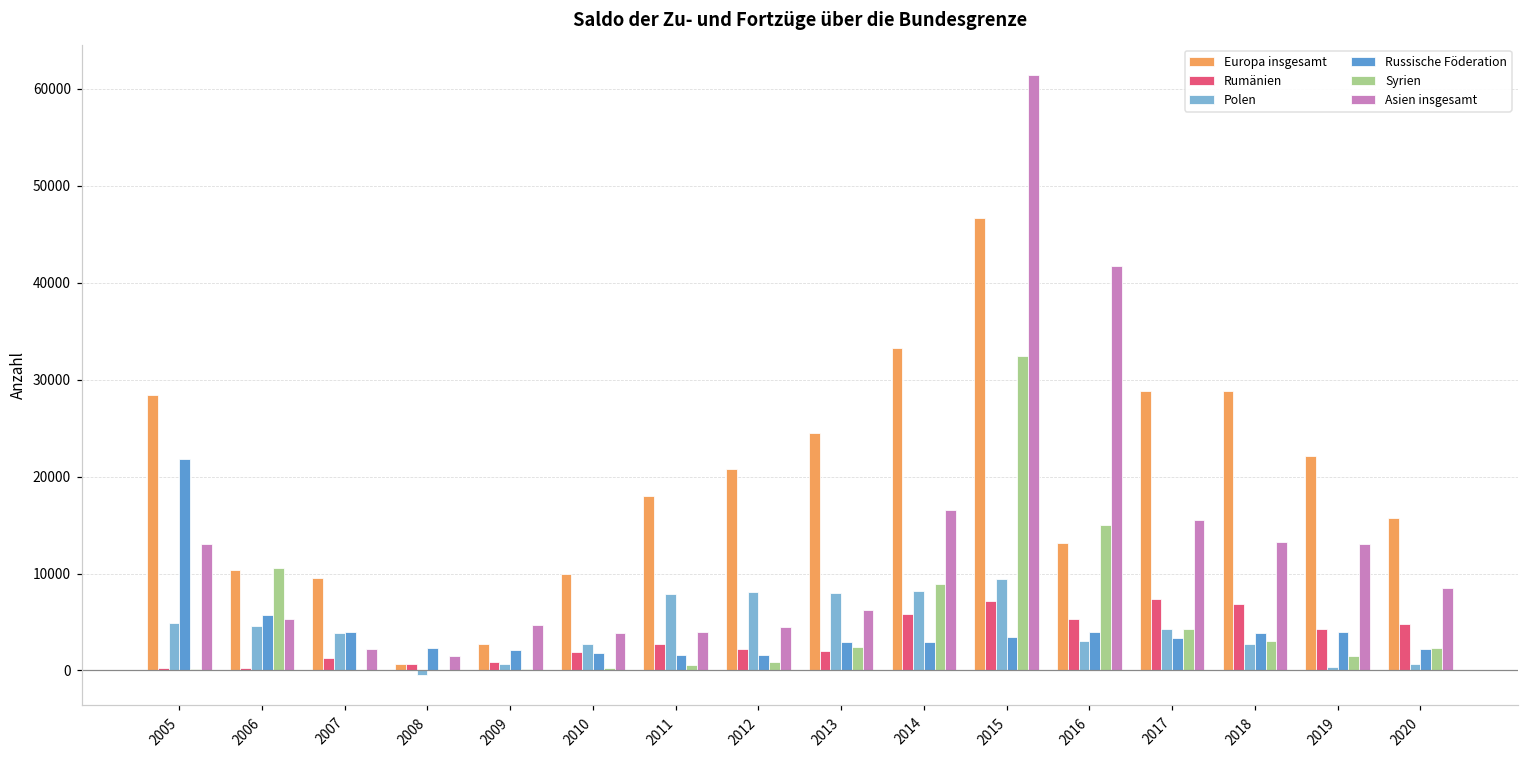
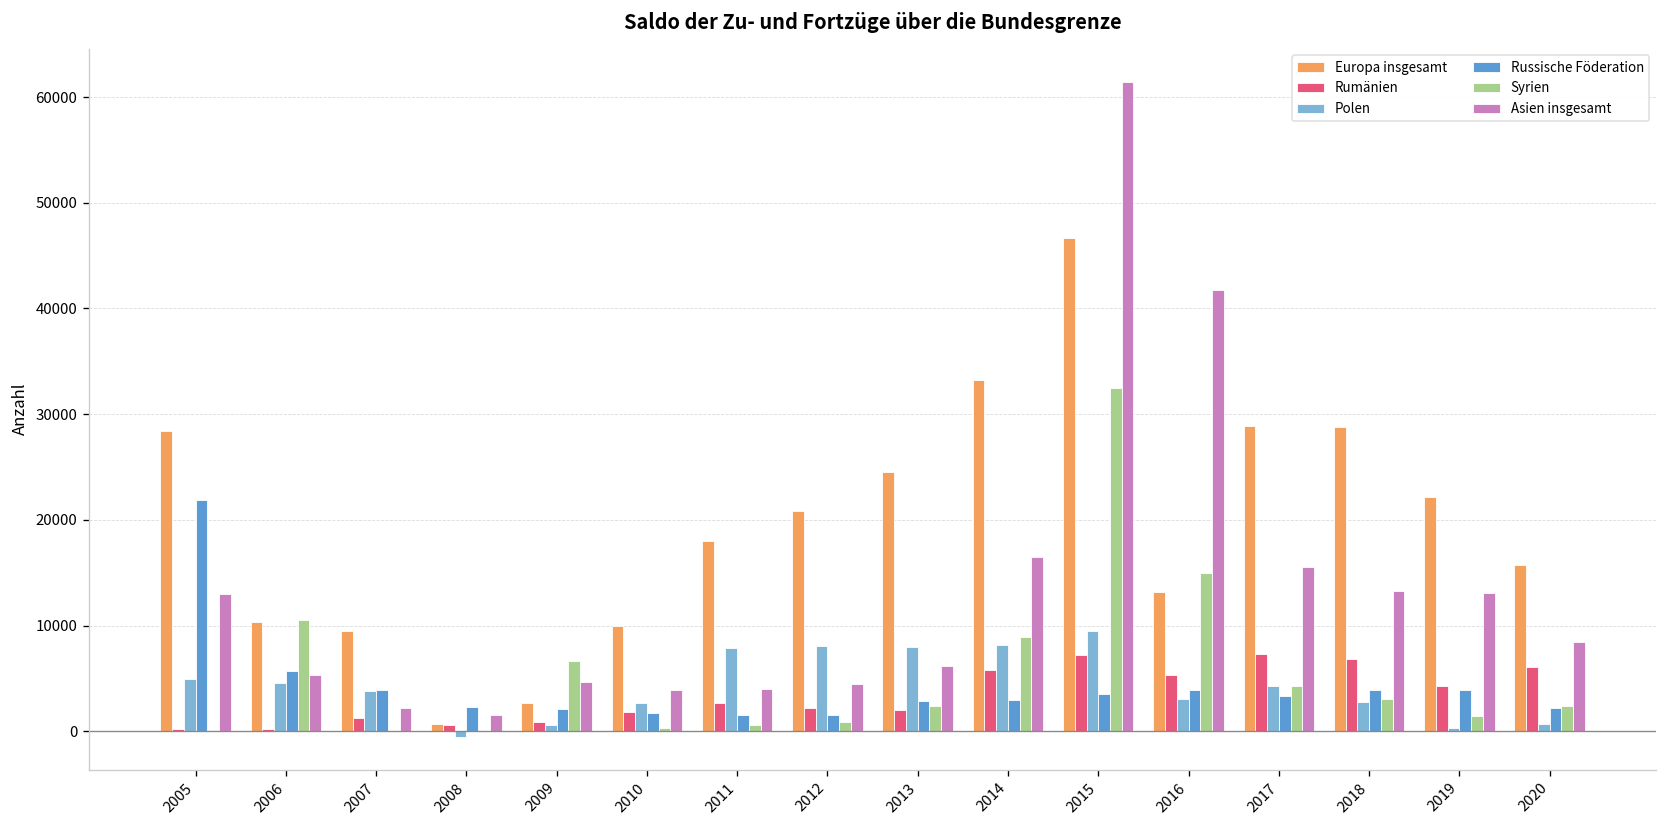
Syrien, 2009: 0 -> 7000
Rumänien, 2020: 5000 -> 6000
